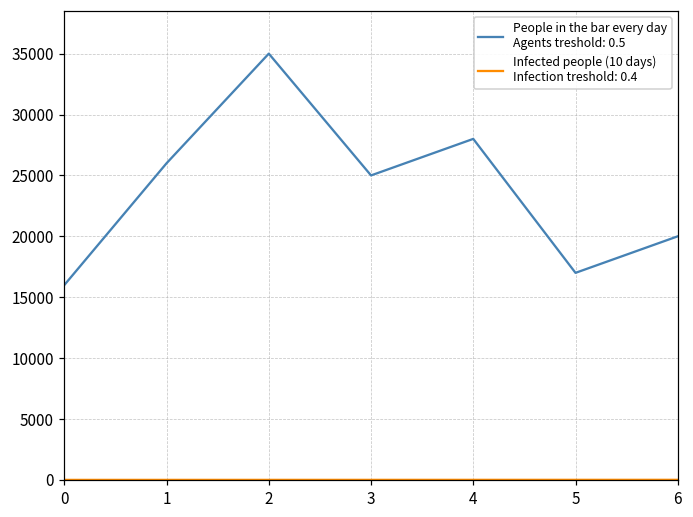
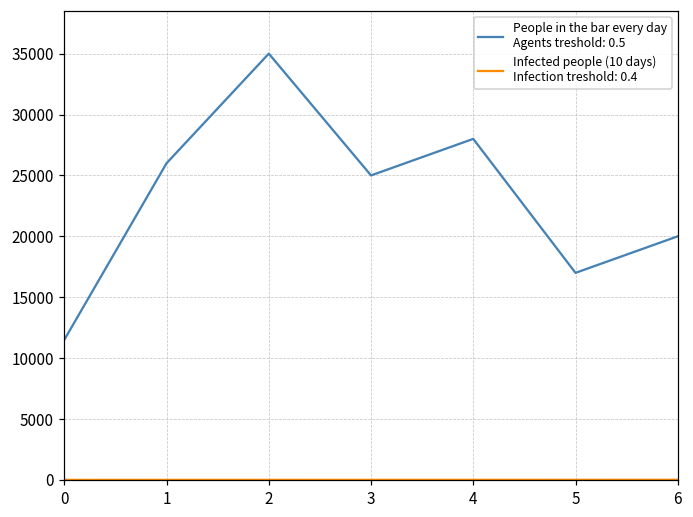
People in the bar every day Agents treshold: 0.5, 0: 16000 -> 11500
